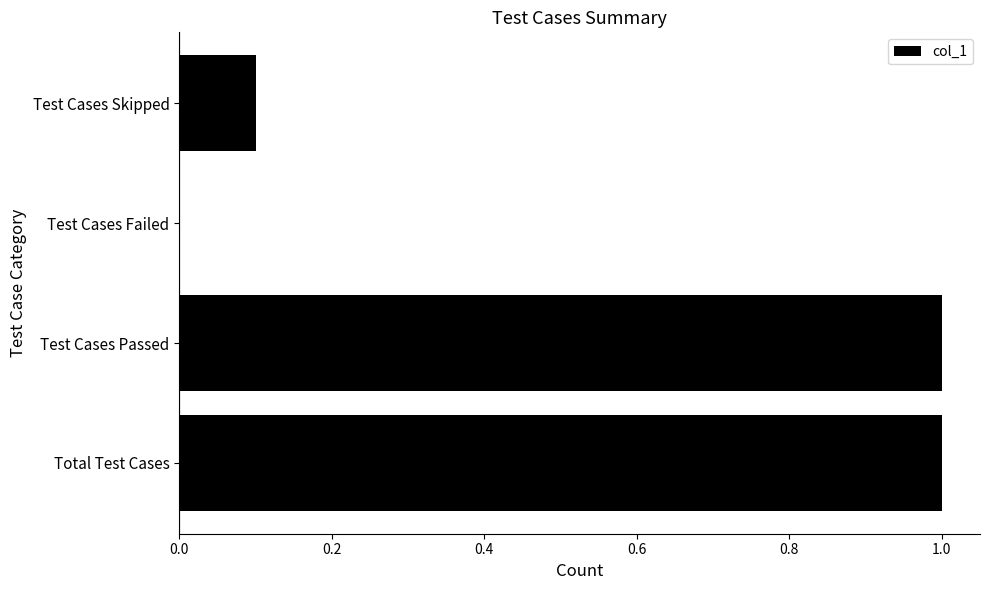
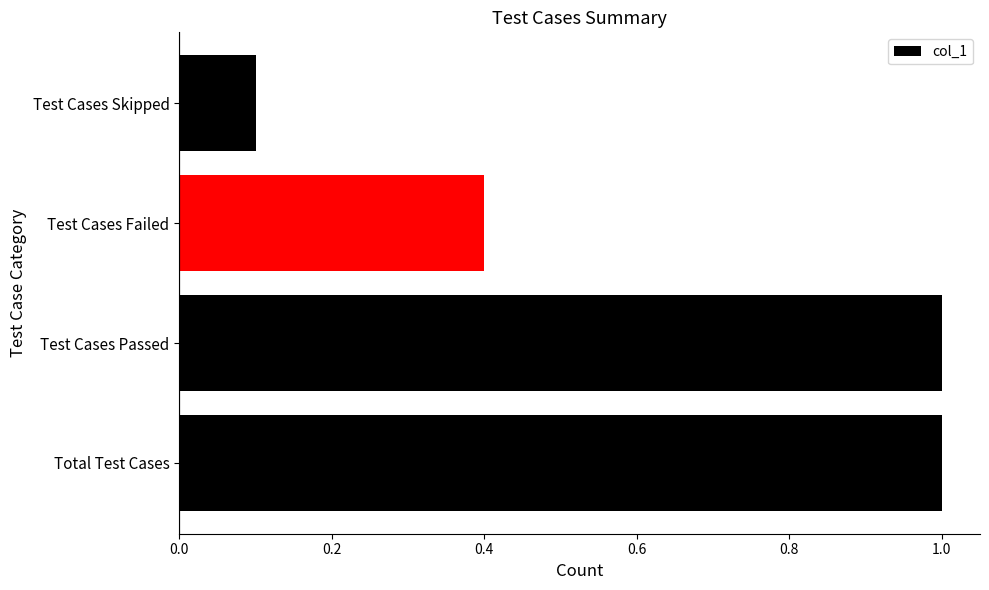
Test Cases Failed: 0.0 -> 0.4
